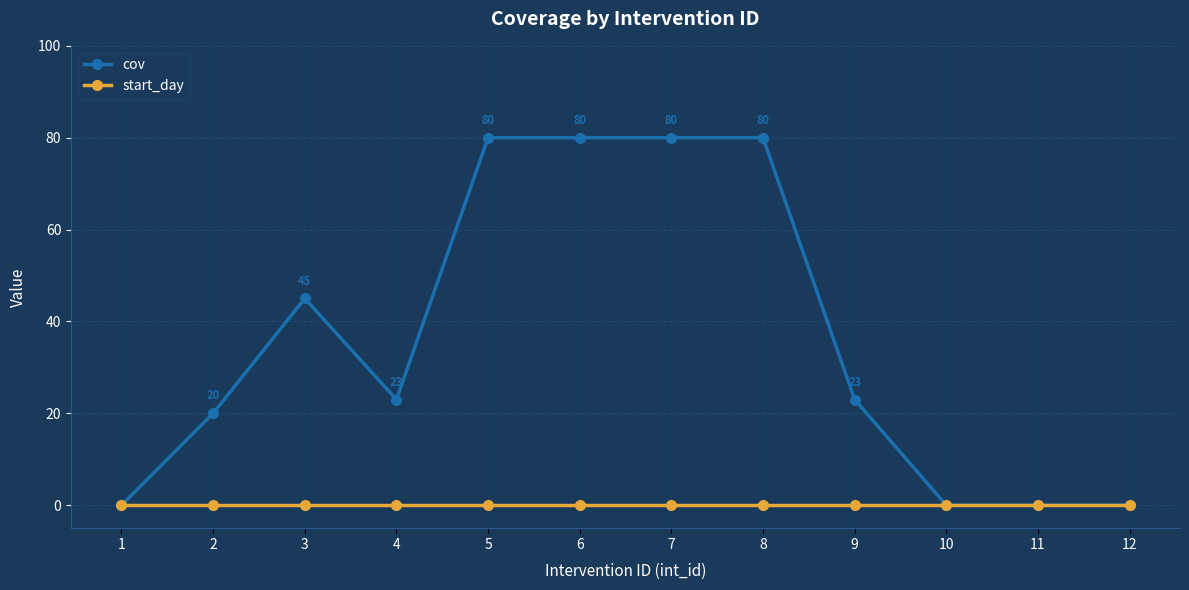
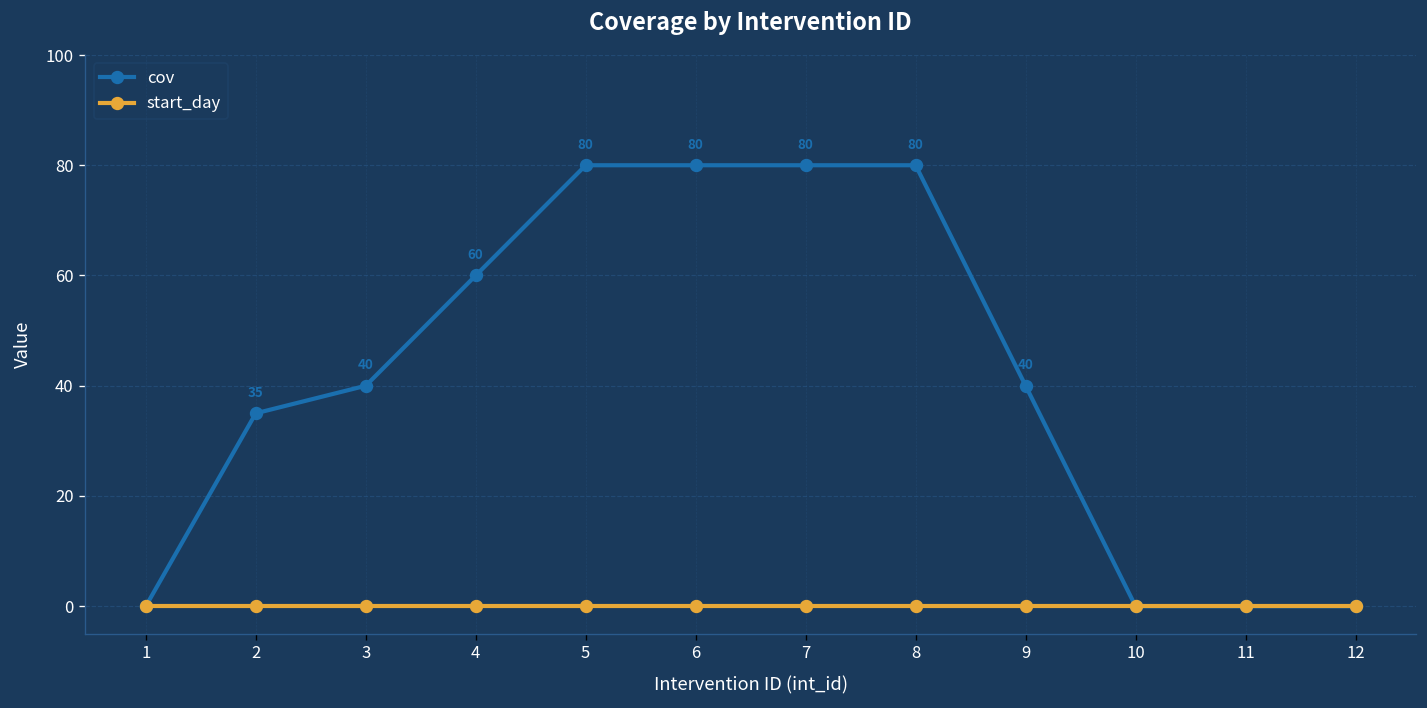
cov, 2: 20 -> 35
cov, 3: 45 -> 40
cov, 4: 23 -> 60
cov, 9: 23 -> 40
